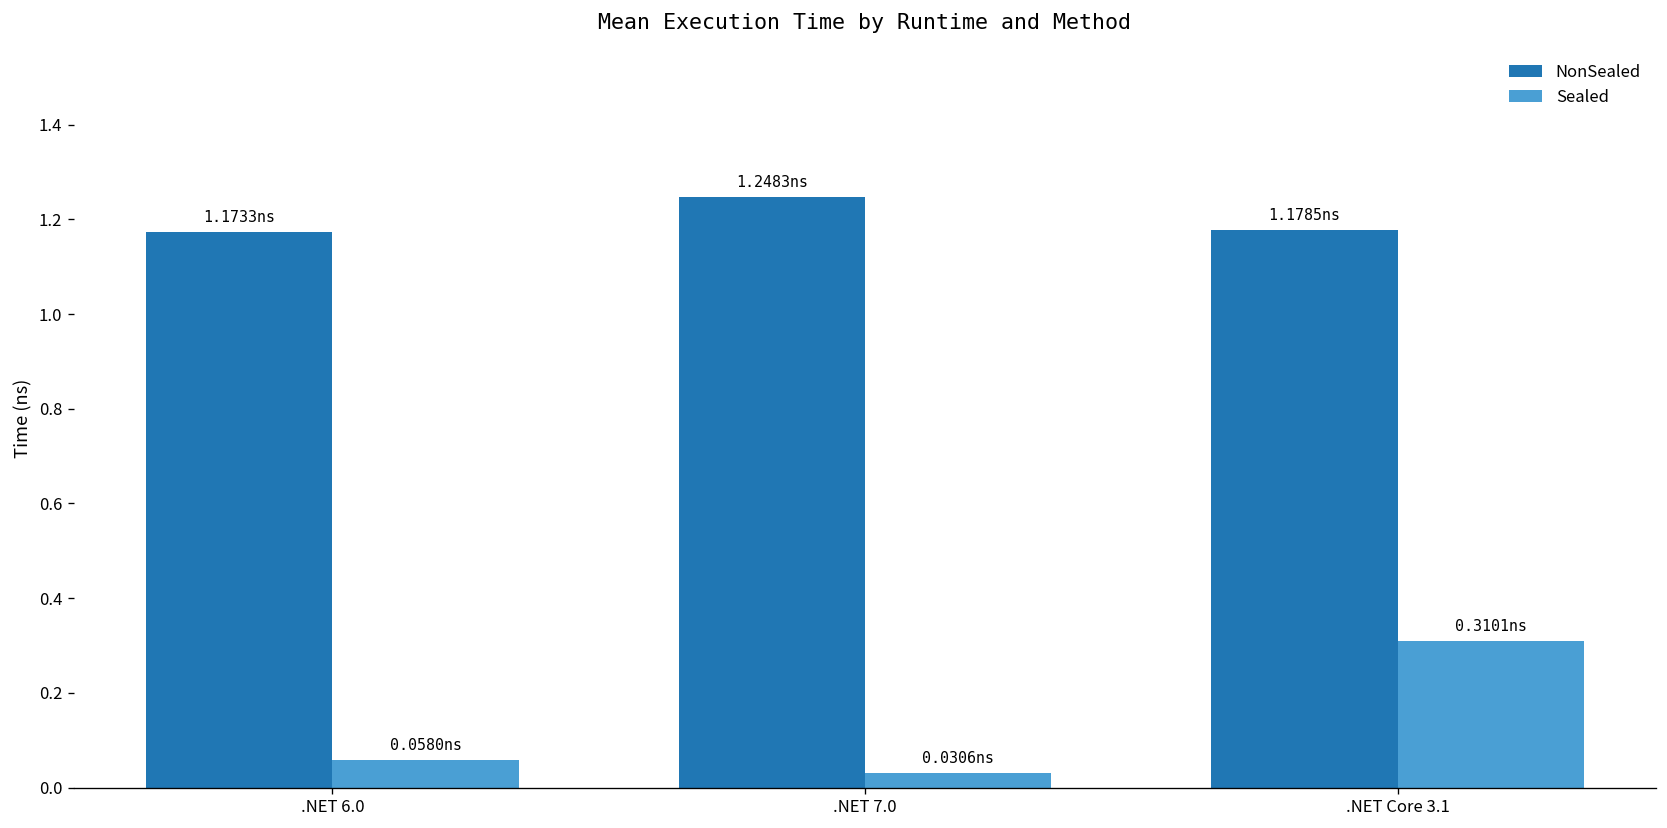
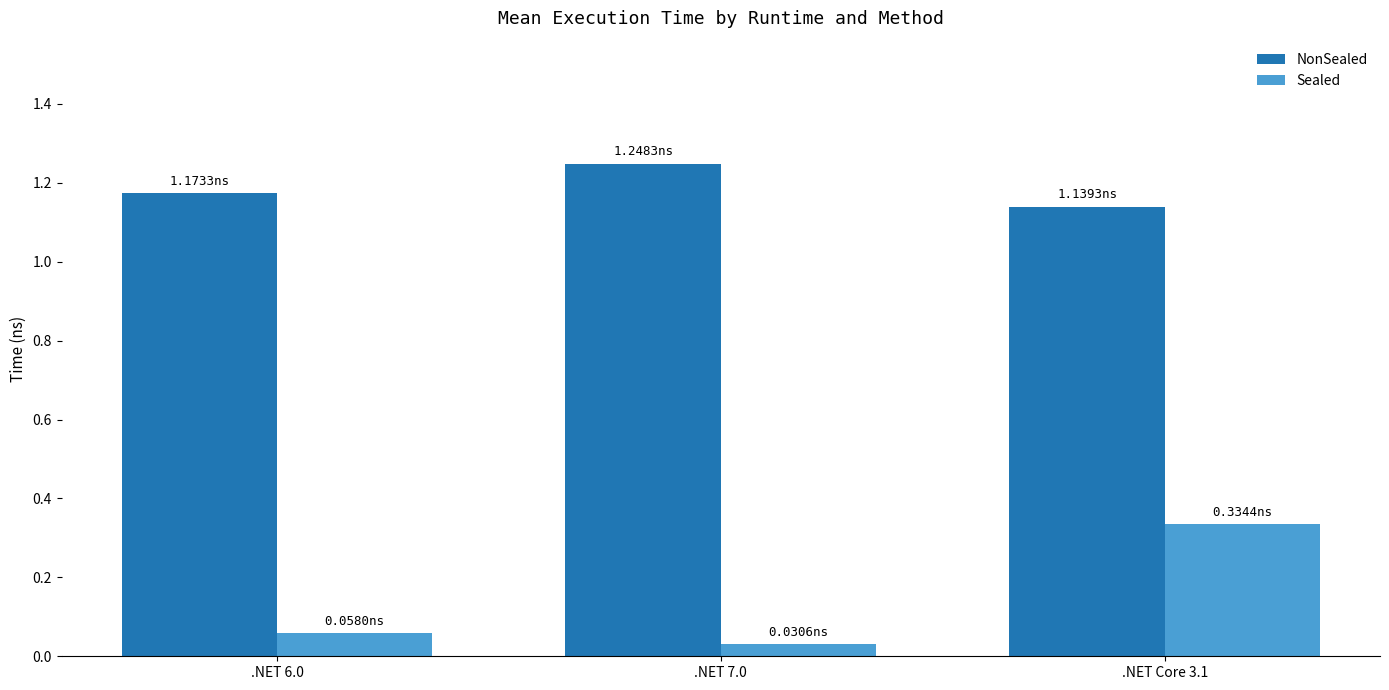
NonSealed, .NET Core 3.1: 1.1785 -> 1.1393
Sealed, .NET Core 3.1: 0.3101 -> 0.3344
